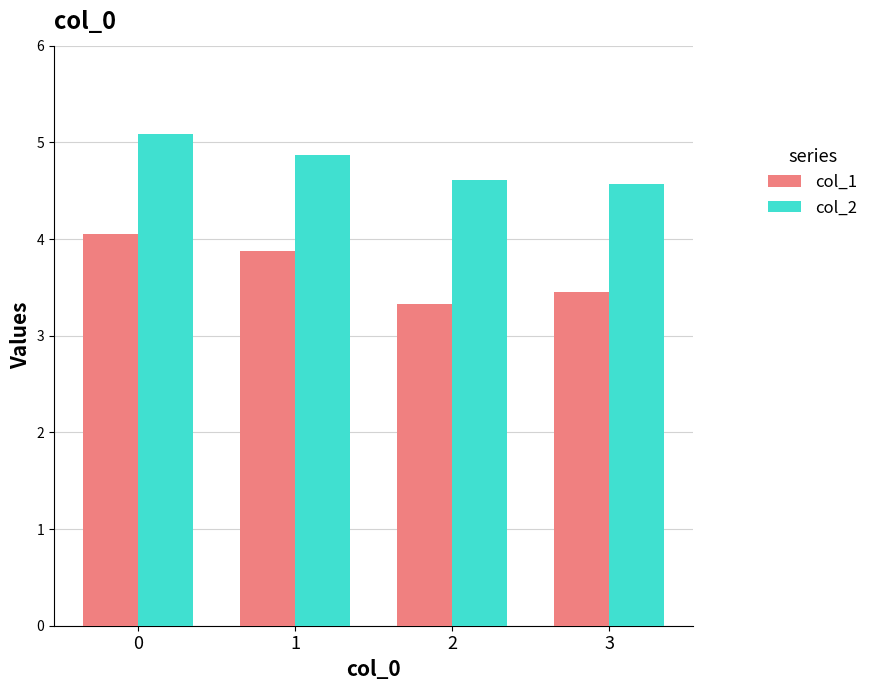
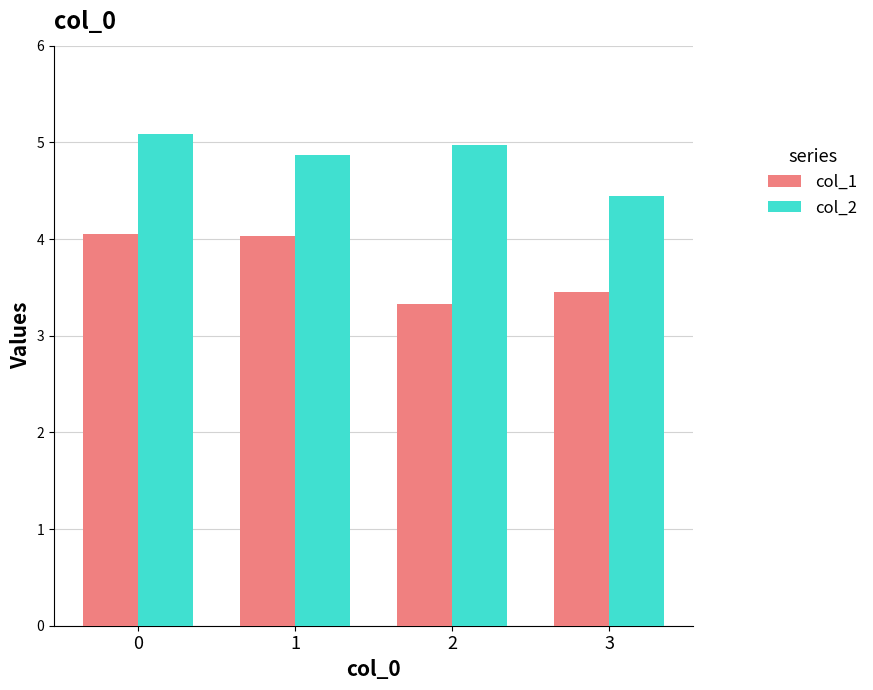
col_1, 1: 3.9 -> 4.0
col_2, 2: 4.6 -> 5.0
col_2, 3: 4.6 -> 4.4
